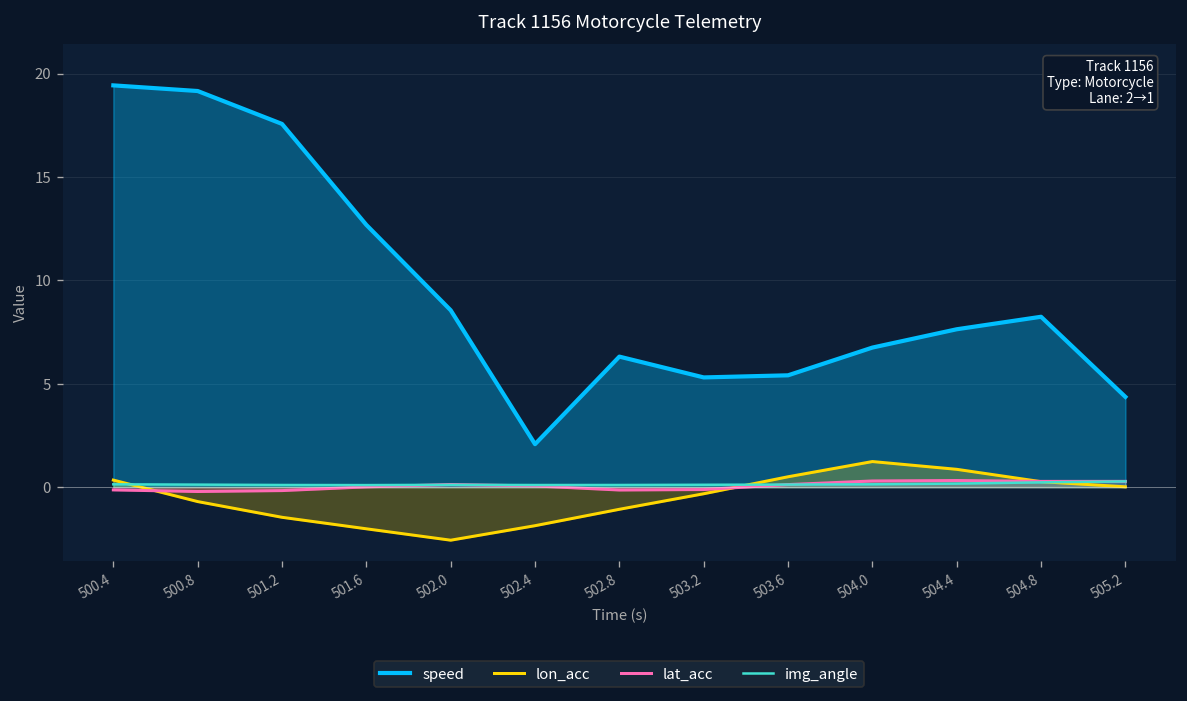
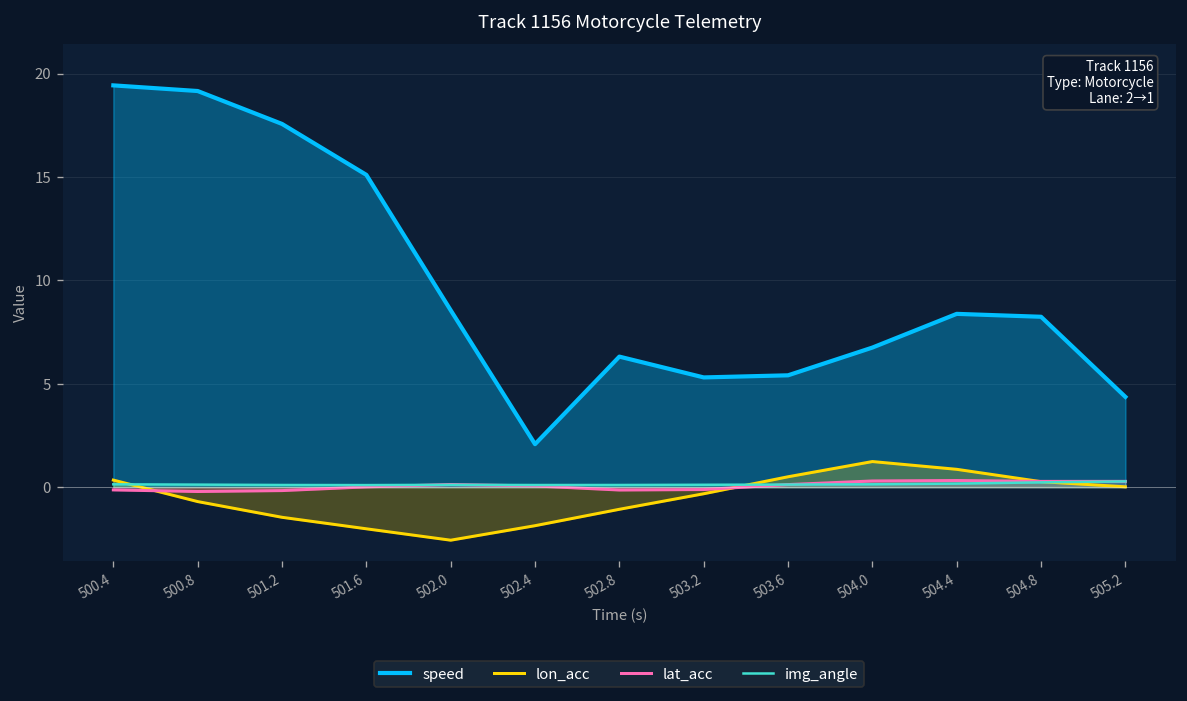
speed, 501.6: 12.7 -> 15.1
speed, 504.4: 7.6 -> 8.4
